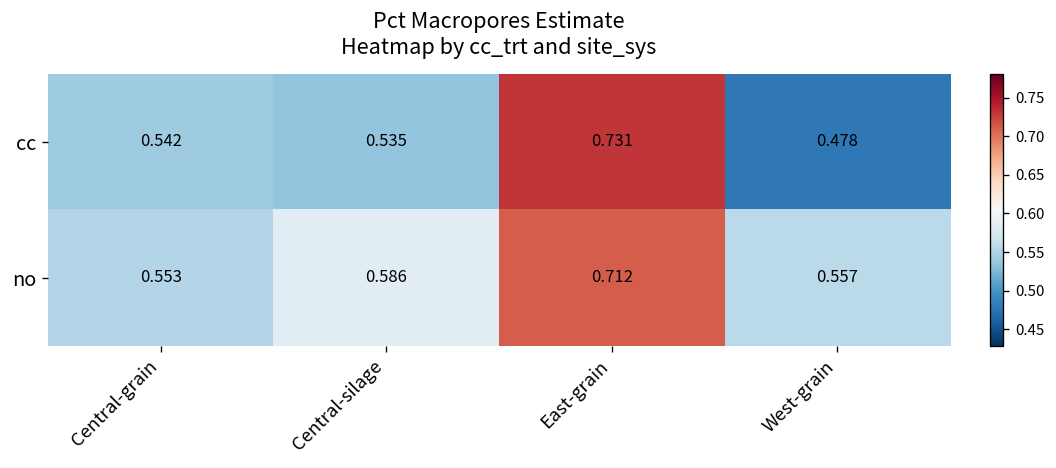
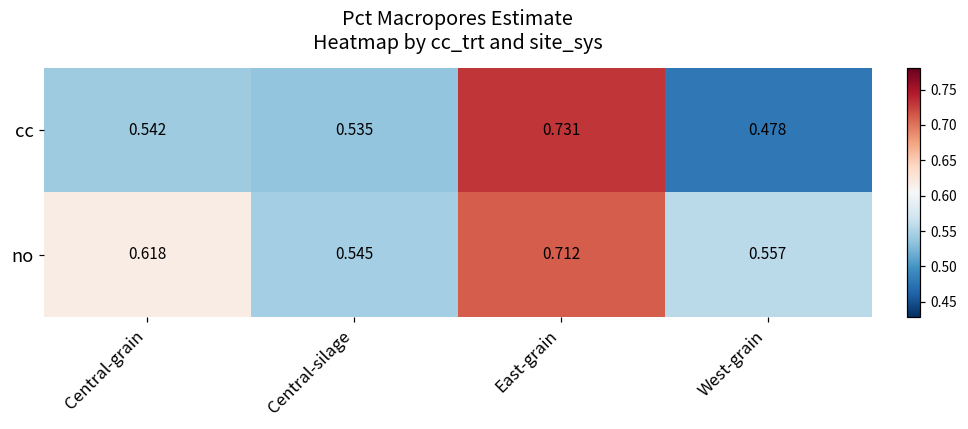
no, Central-grain: 0.553 -> 0.618
no, Central-silage: 0.586 -> 0.545
